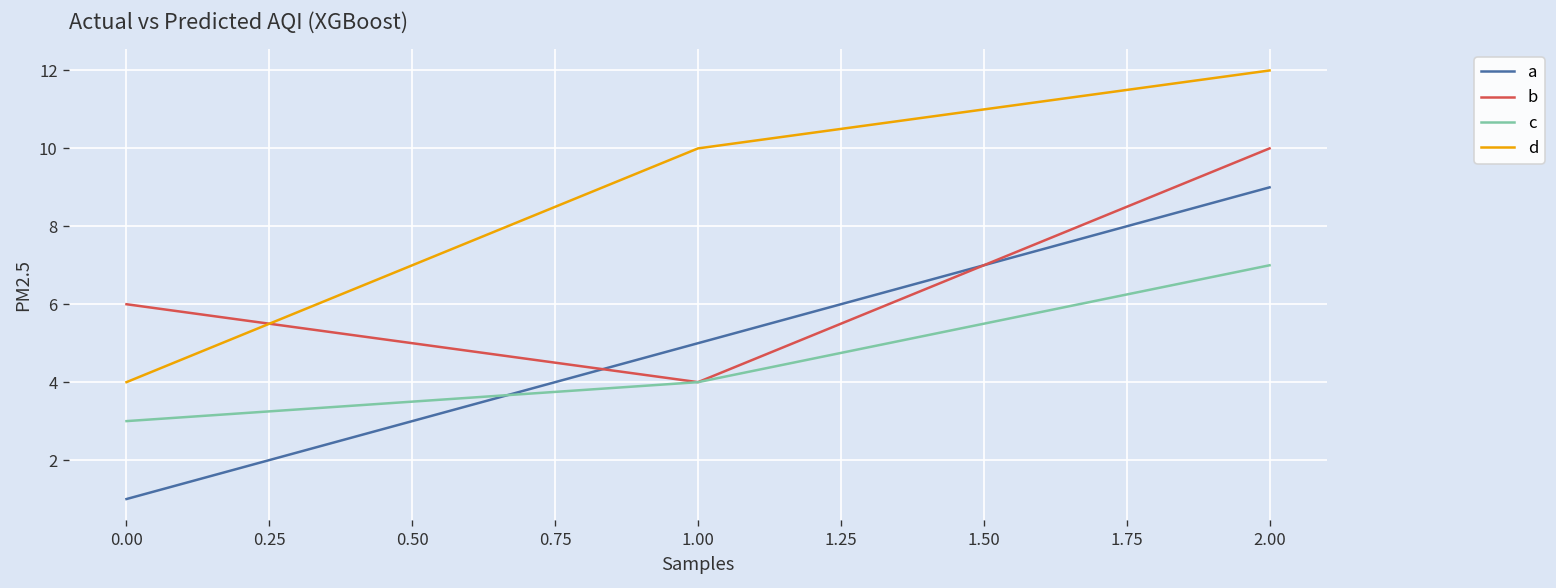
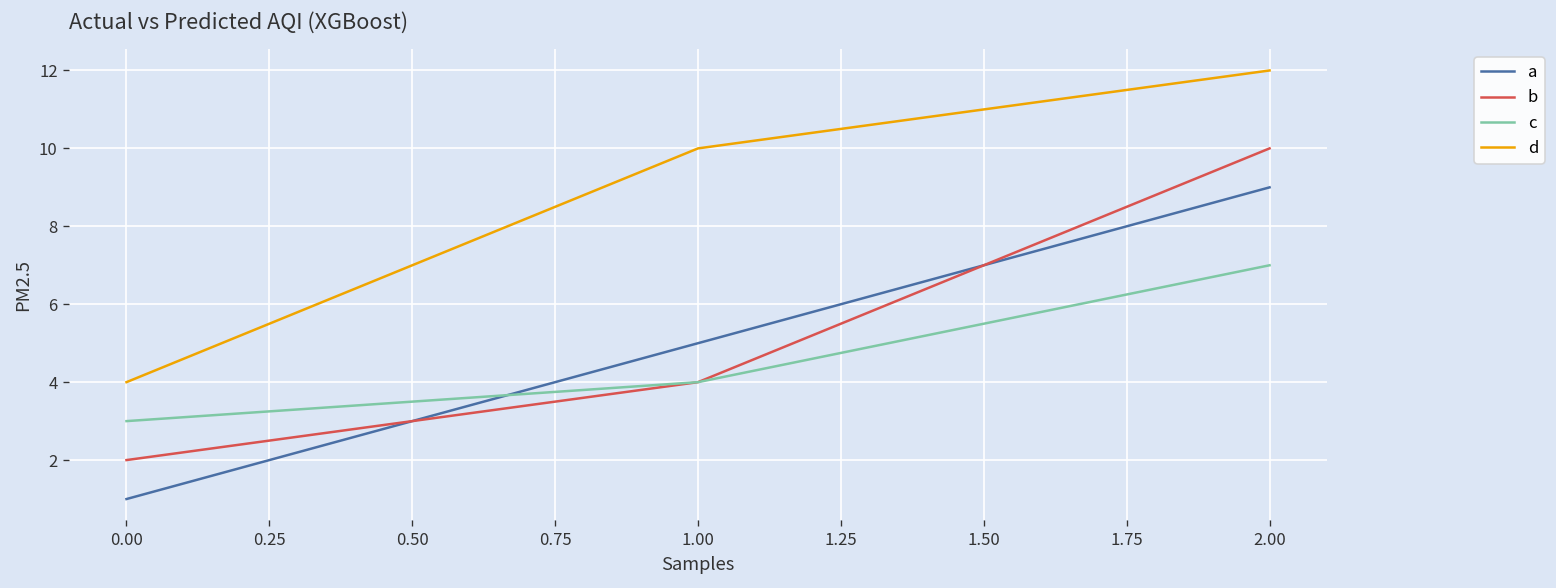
b, 0.00: 6 -> 2
